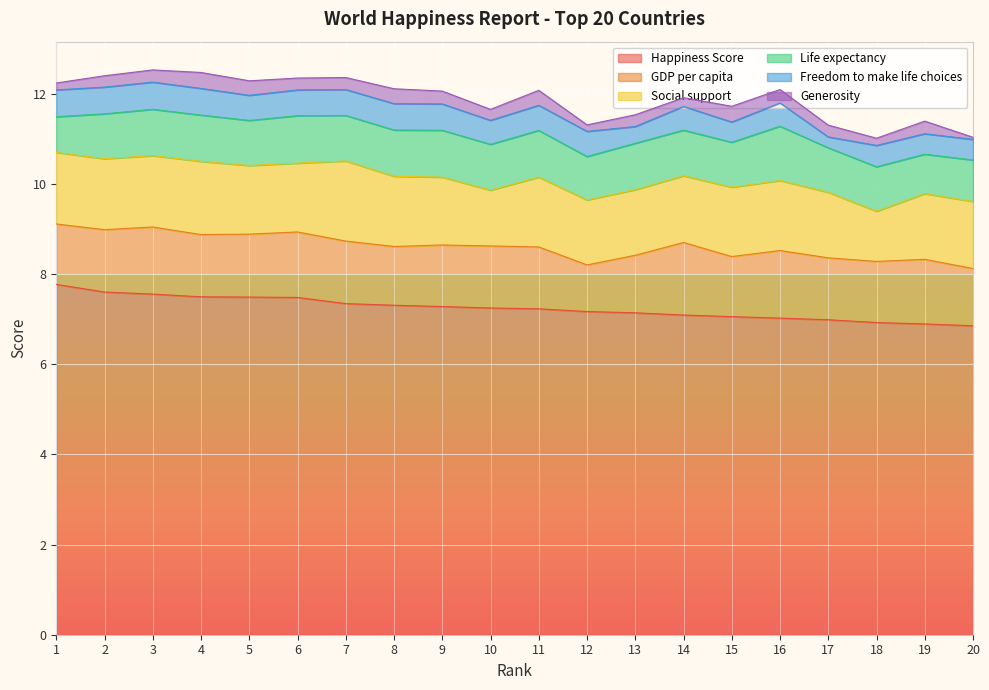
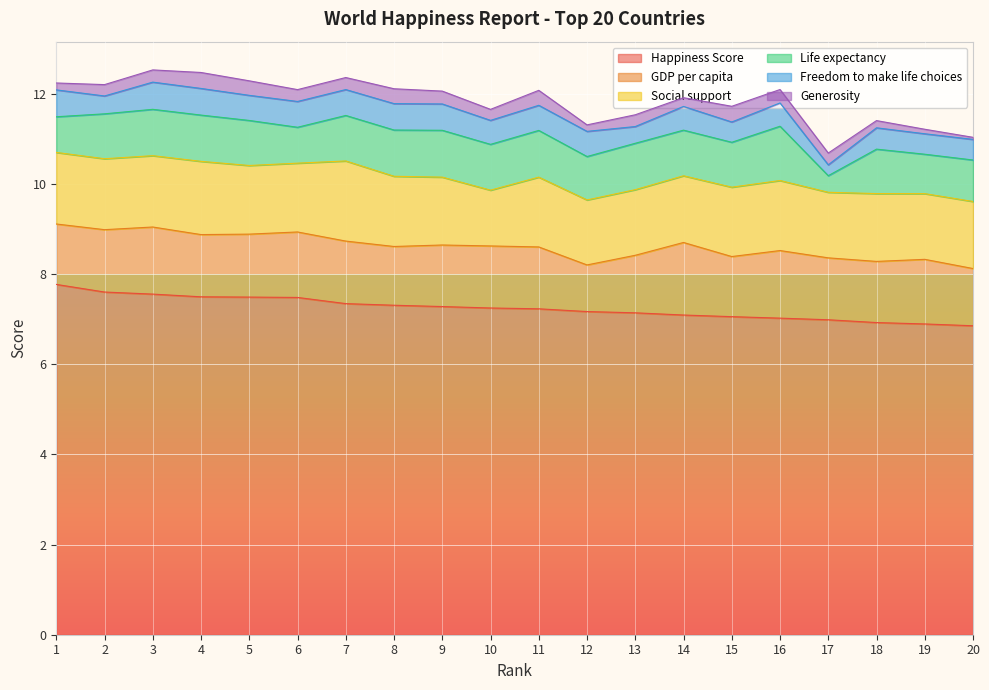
Freedom to make life choices, 2: 0.6 -> 0.4
Life expectancy, 6: 1.1 -> 0.8
Life expectancy, 17: 1.0 -> 0.4
Social support, 18: 1.1 -> 1.5
Generosity, 19: 0.3 -> 0.1
